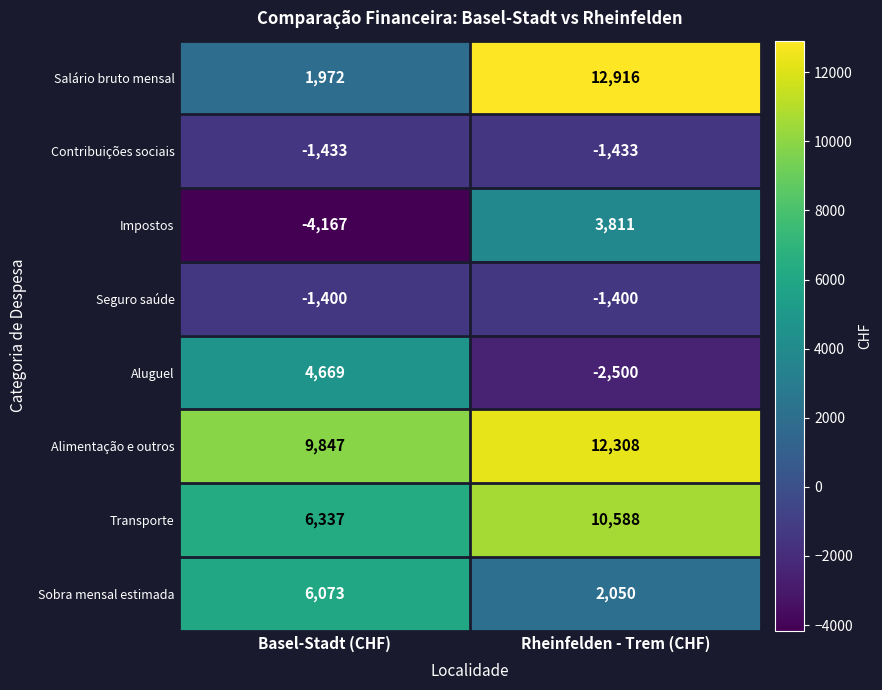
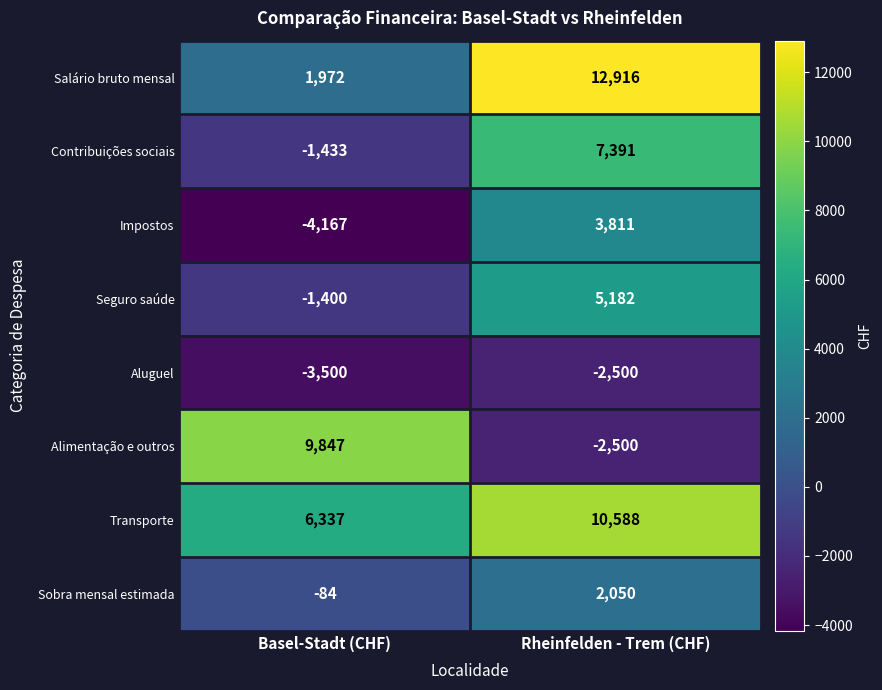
Contribuições sociais, Rheinfelden - Trem (CHF): -1,433 -> 7,391
Seguro saúde, Rheinfelden - Trem (CHF): -1,400 -> 5,182
Aluguel, Basel-Stadt (CHF): 4,669 -> -3,500
Alimentação e outros, Rheinfelden - Trem (CHF): 12,308 -> -2,500
Sobra mensal estimada, Basel-Stadt (CHF): 6,073 -> -84
